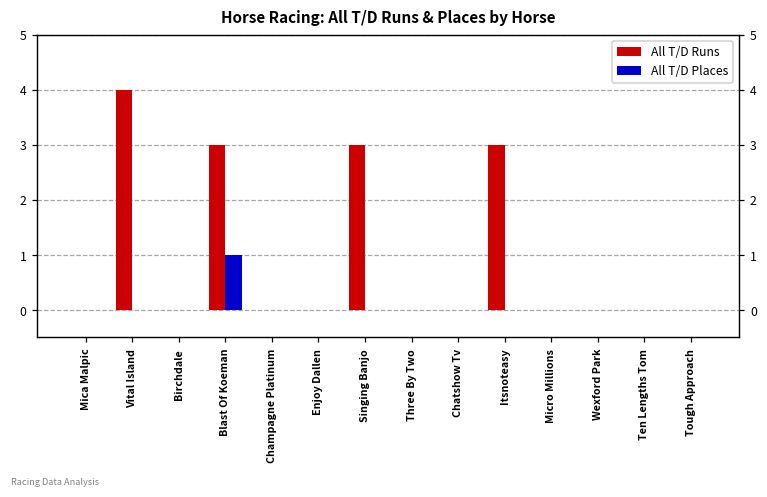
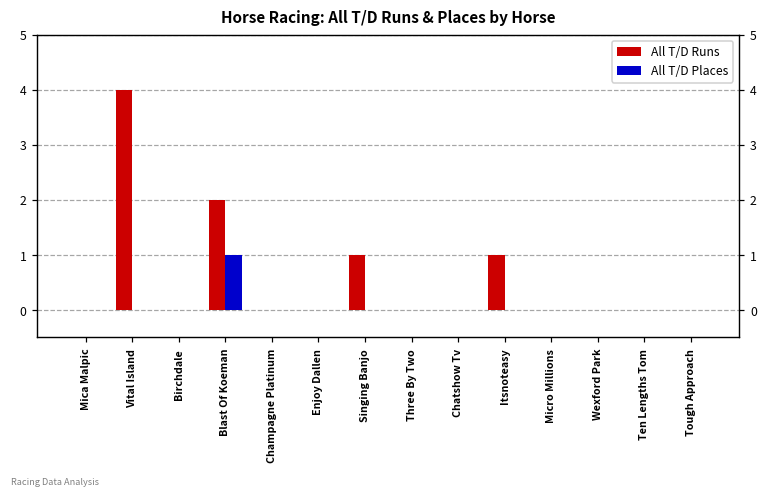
All T/D Runs, Blast Of Koeman: 3 -> 2
All T/D Runs, Singing Banjo: 3 -> 1
All T/D Runs, Itsnoteasy: 3 -> 1
